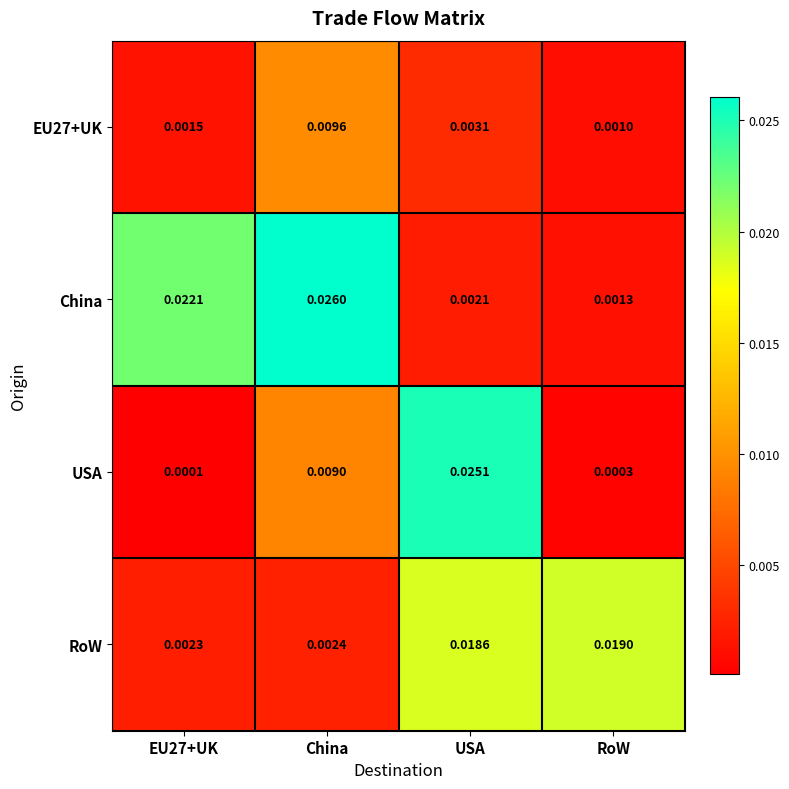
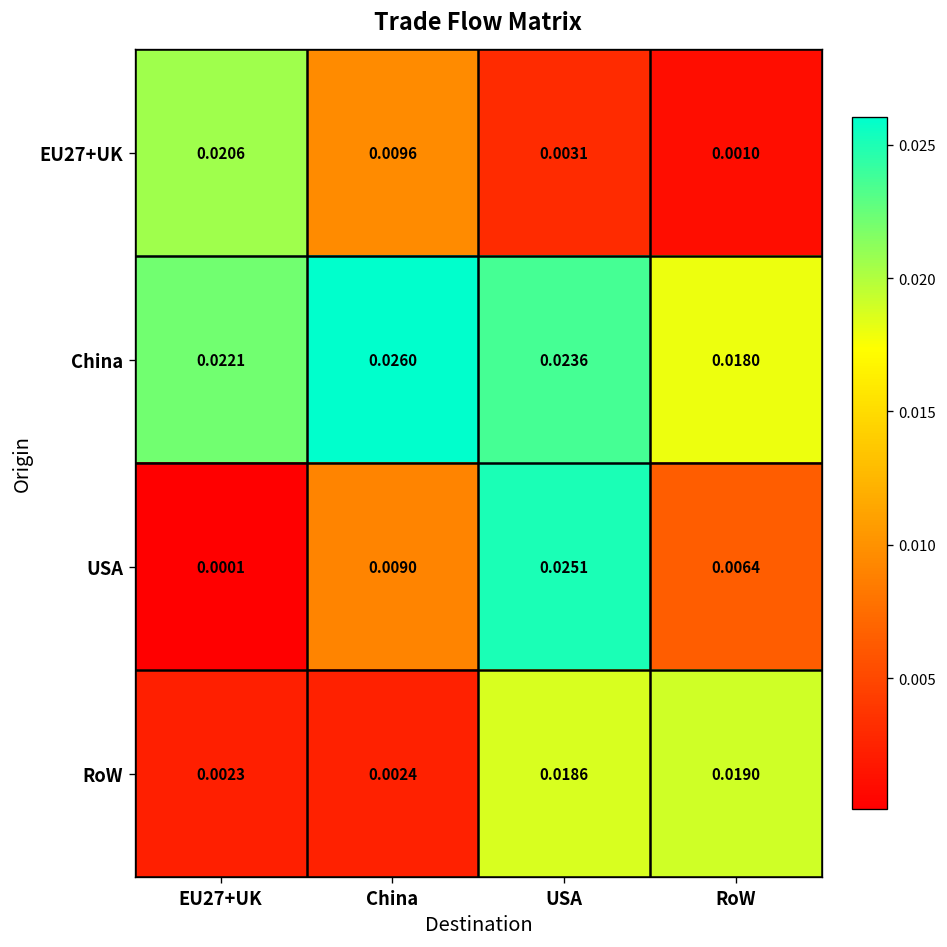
EU27+UK, EU27+UK: 0.0015 -> 0.0206
China, USA: 0.0021 -> 0.0236
China, RoW: 0.0013 -> 0.0180
USA, RoW: 0.0003 -> 0.0064
